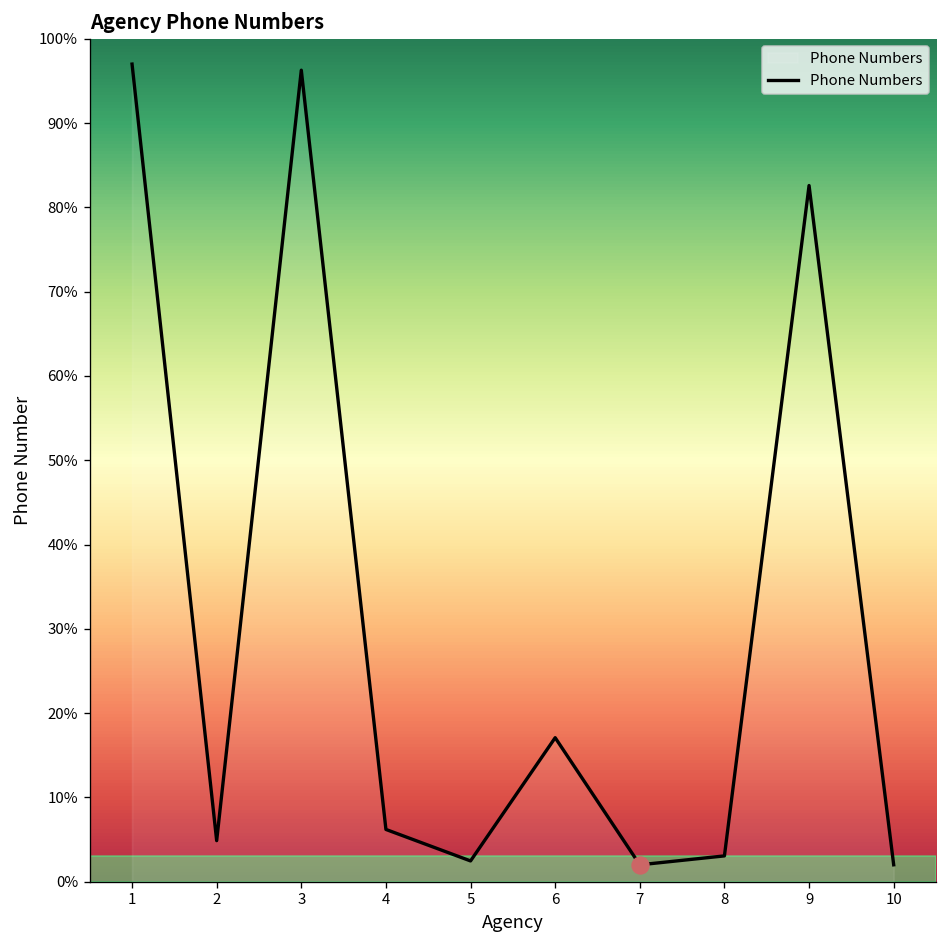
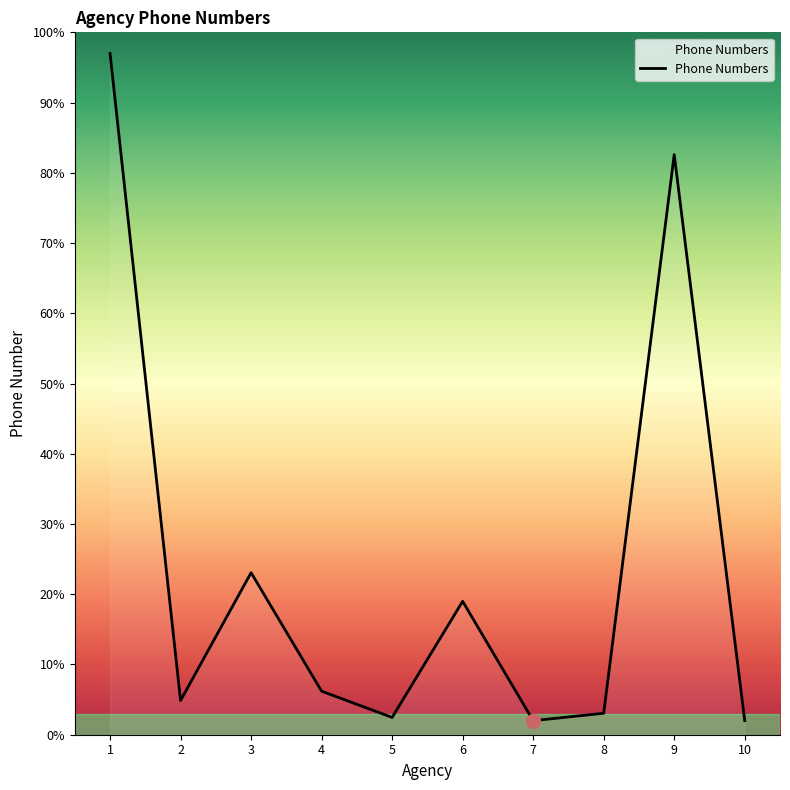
Phone Numbers, 3: 96% -> 23%
Phone Numbers, 6: 17% -> 19%
